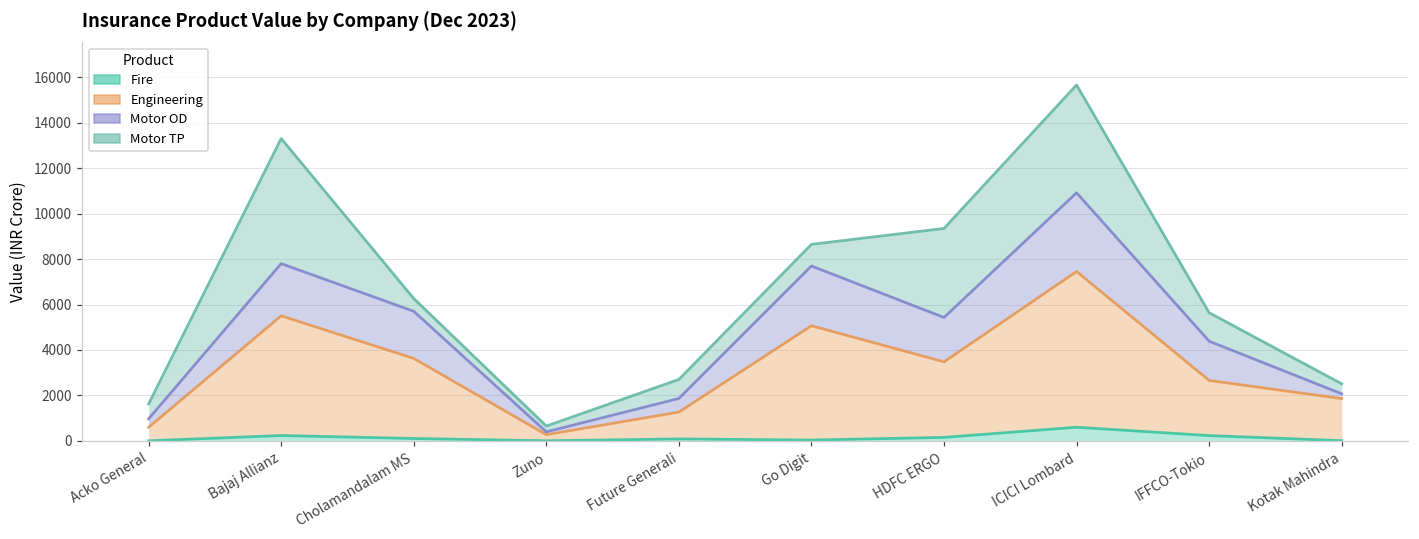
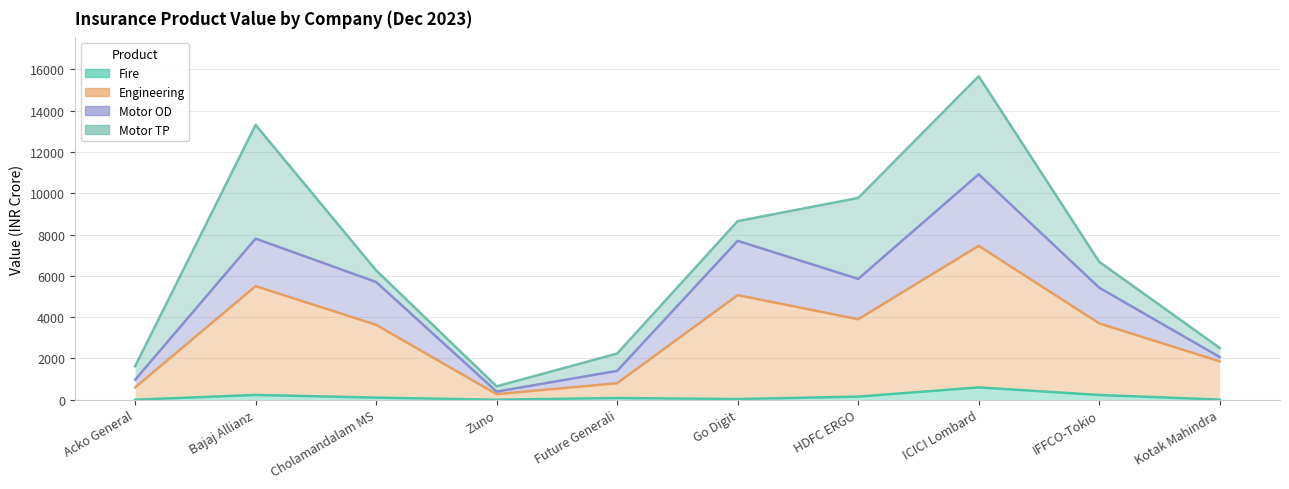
Engineering, Future Generali: 1200 -> 700
Engineering, HDFC ERGO: 3300 -> 3700
Engineering, IFFCO-Tokio: 2400 -> 3500
